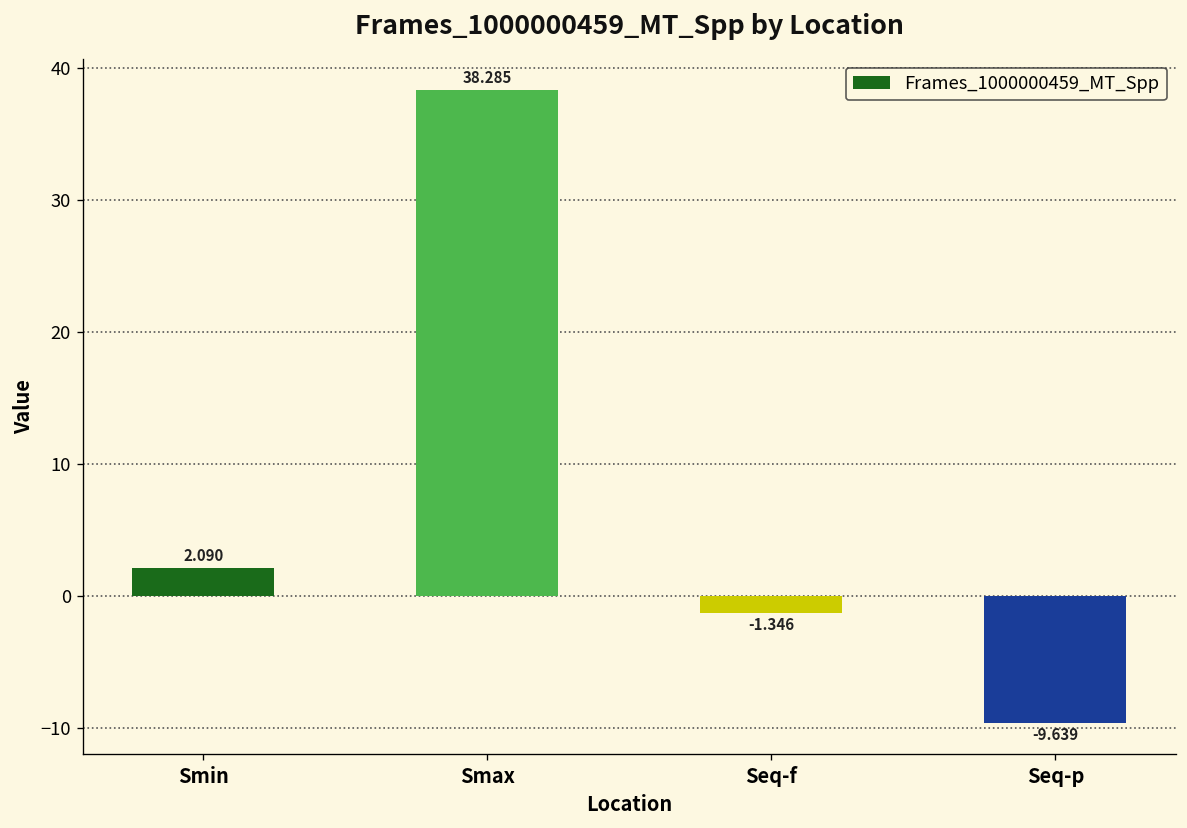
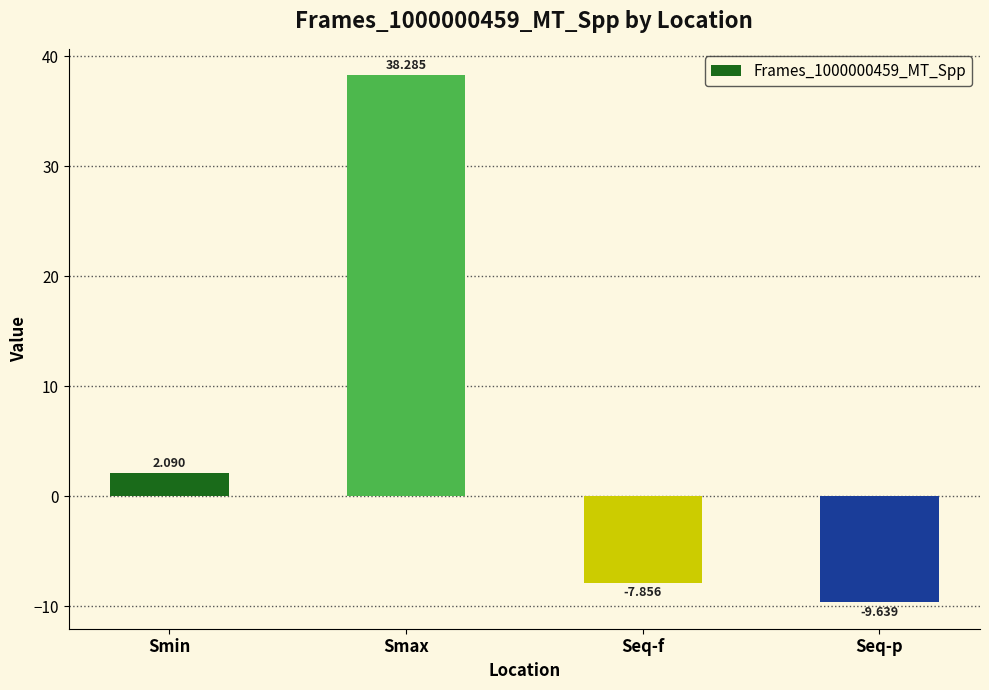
Seq-f: -1.346 -> -7.856
